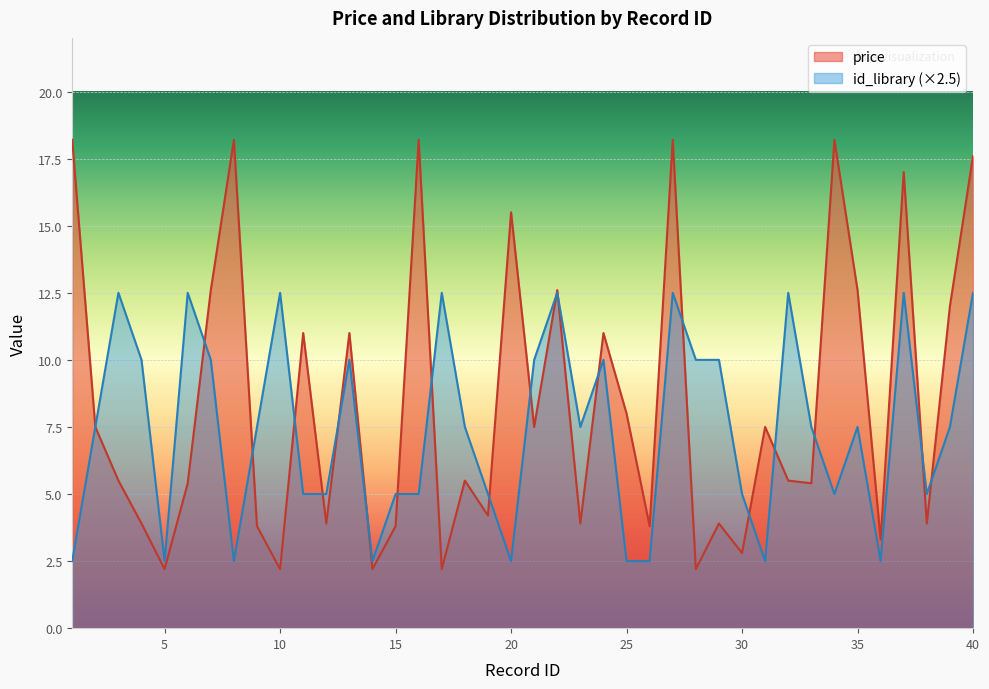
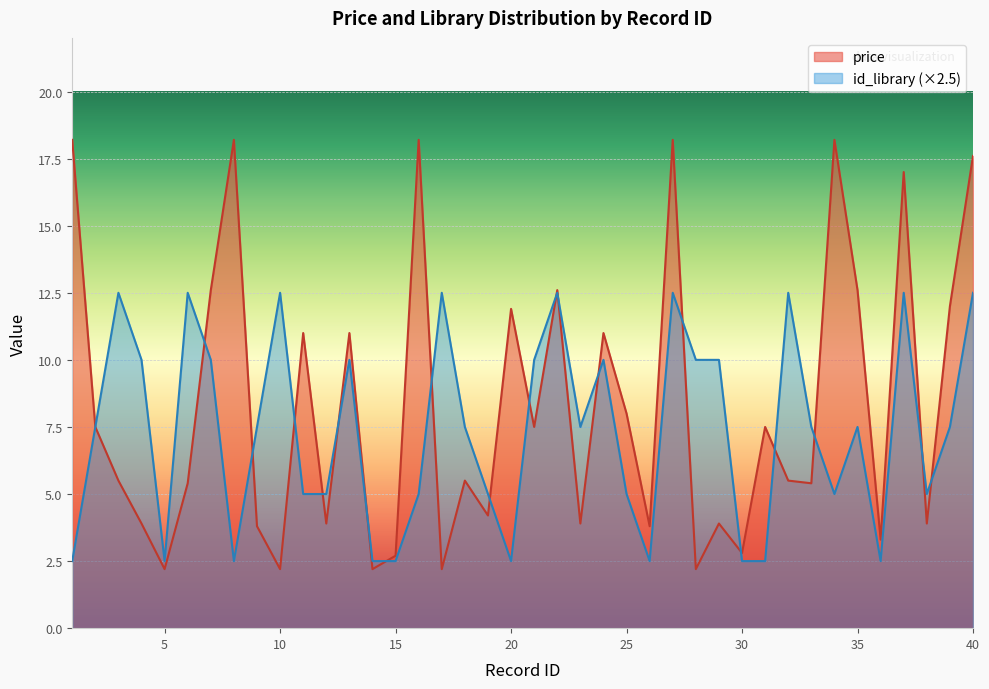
price, 15: 3.8 -> 2.7
id_library (×2.5), 15: 5.0 -> 2.5
price, 20: 15.5 -> 11.9
id_library (×2.5), 25: 2.5 -> 5.0
id_library (×2.5), 30: 5.0 -> 2.5
